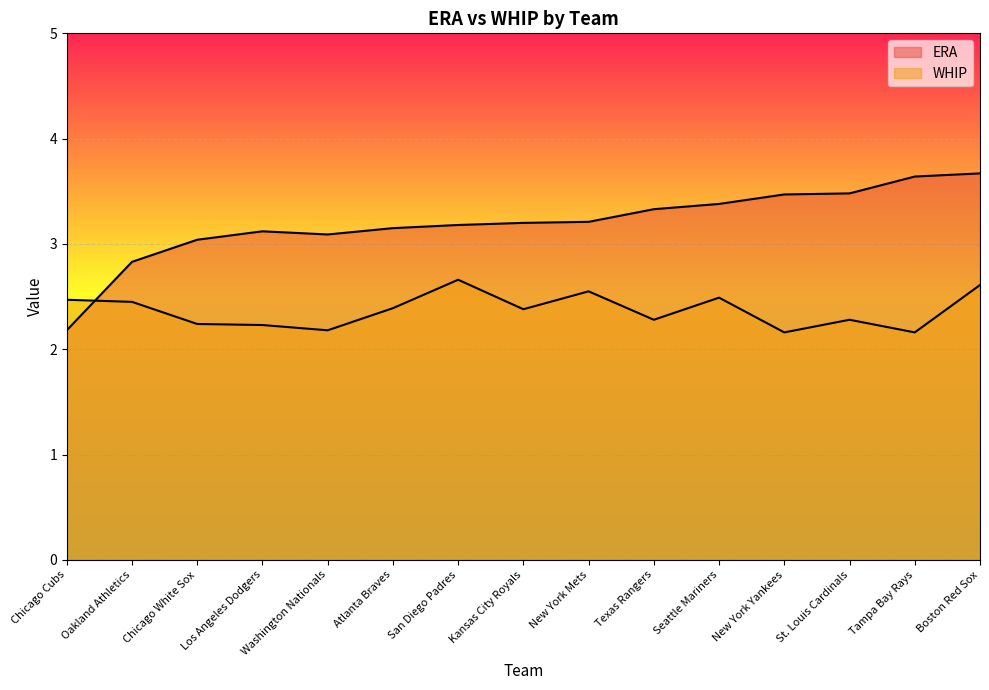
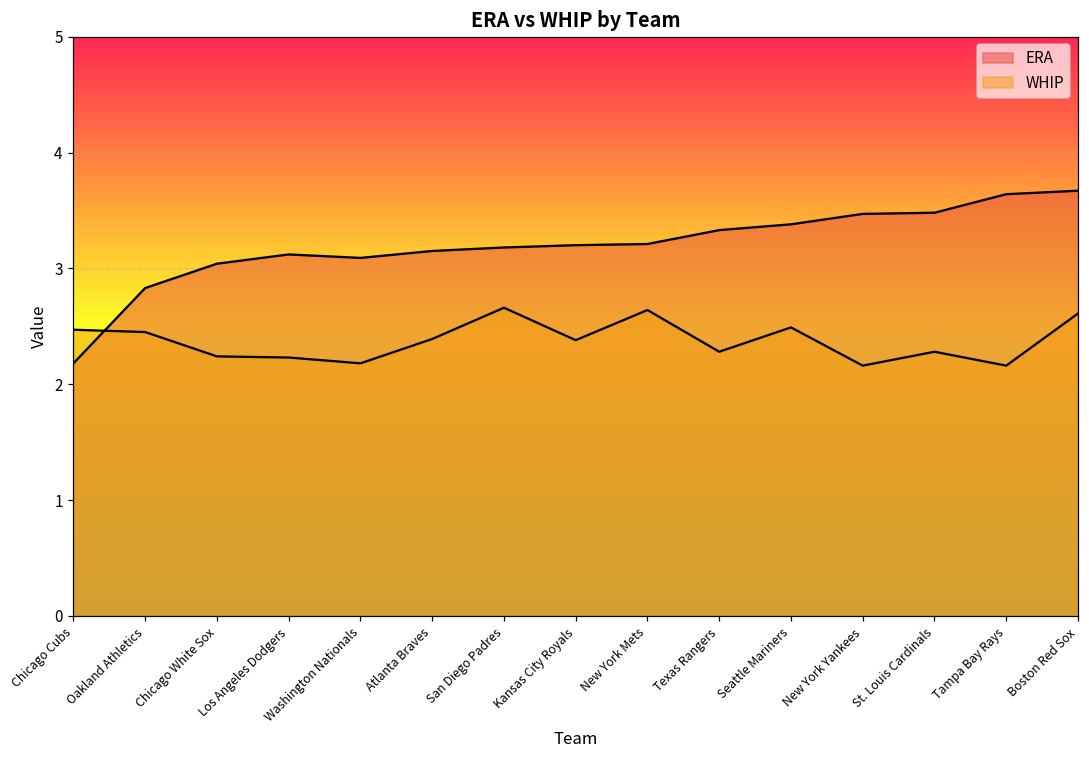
WHIP, New York Mets: 2.55 -> 2.64
